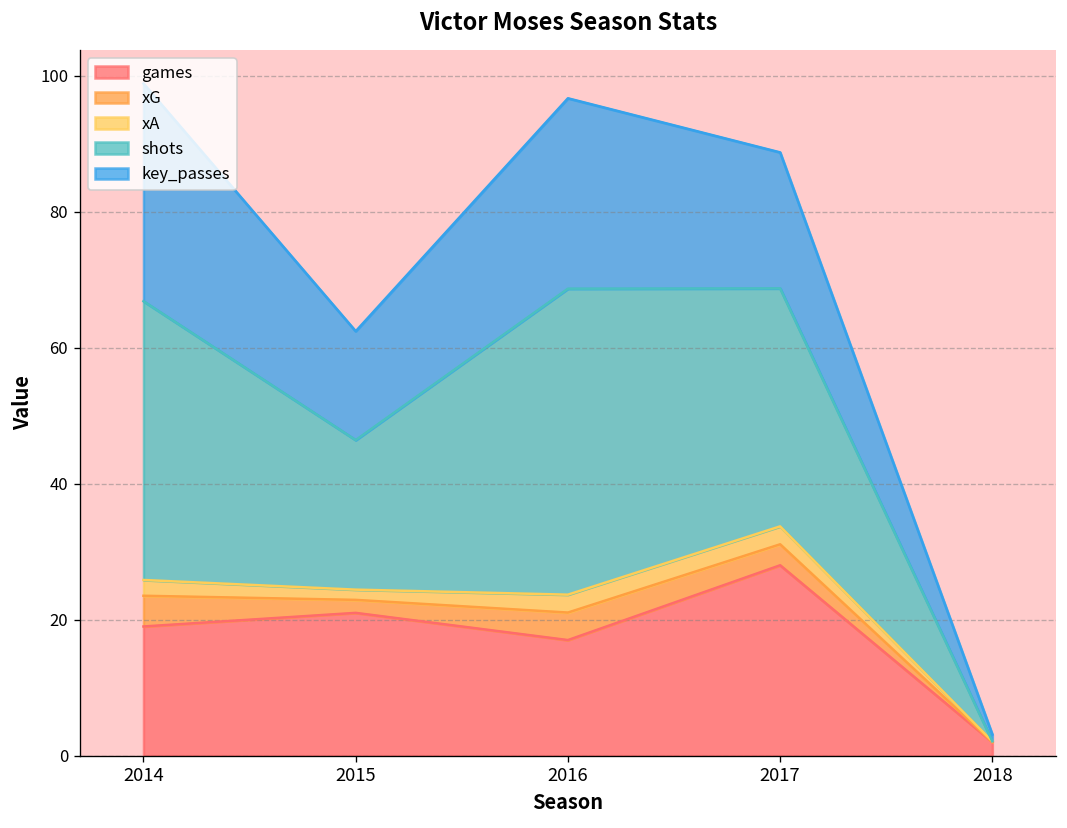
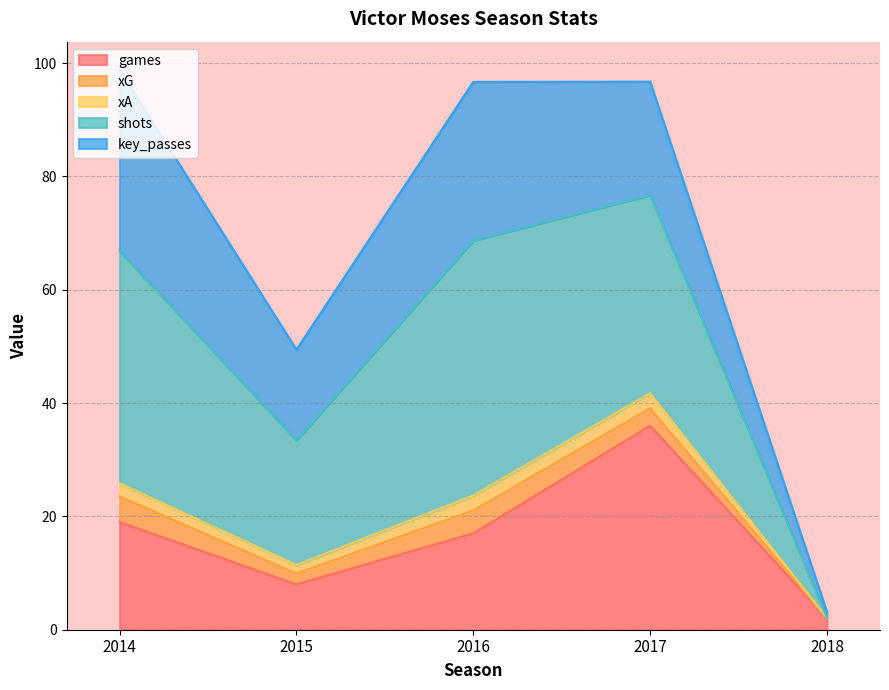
games, 2015: 21 -> 8
games, 2017: 28 -> 36
